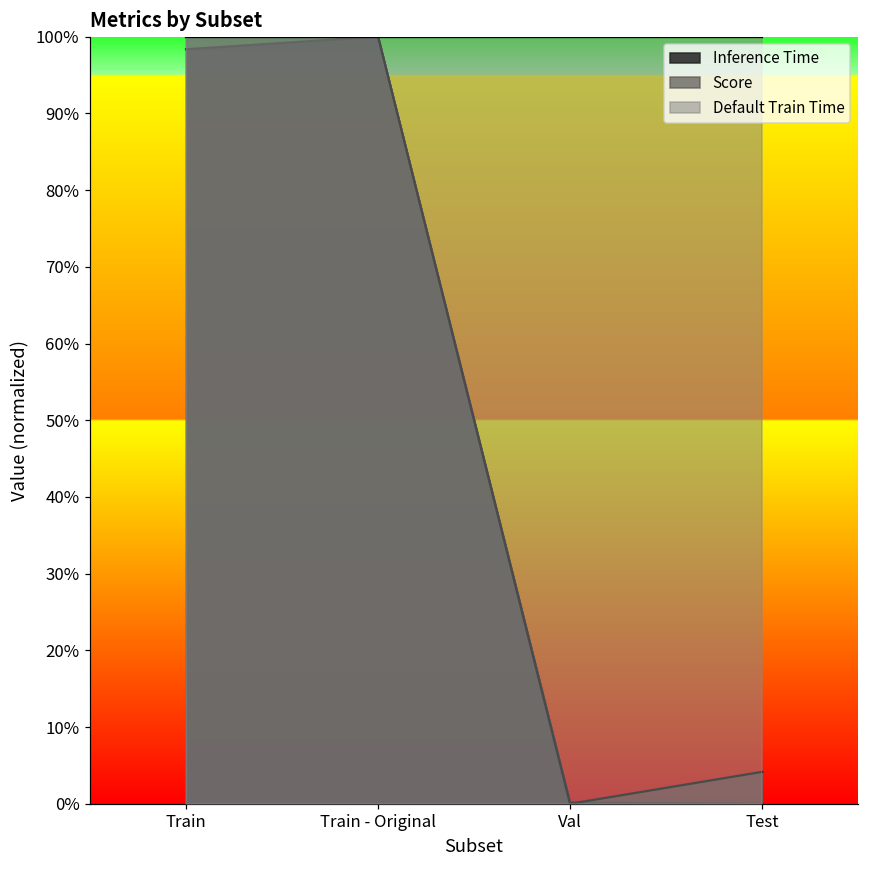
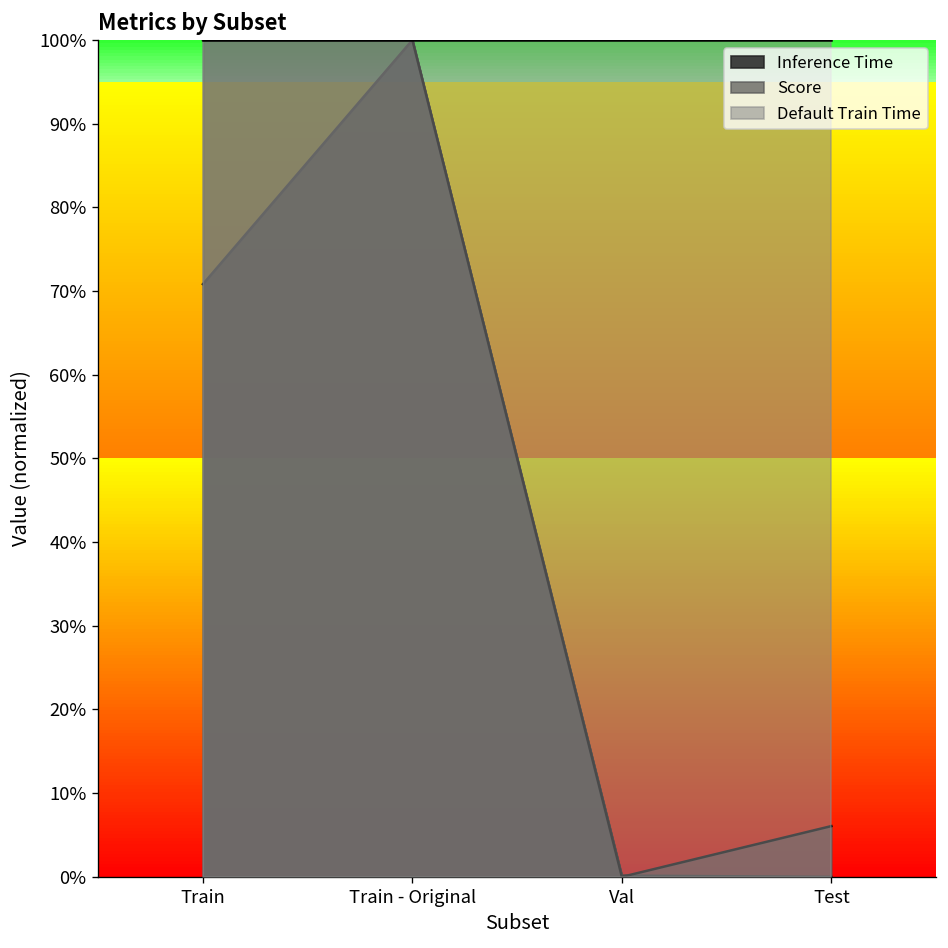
Inference Time, Train: 98% -> 71%
Score, Test: 4% -> 6%
